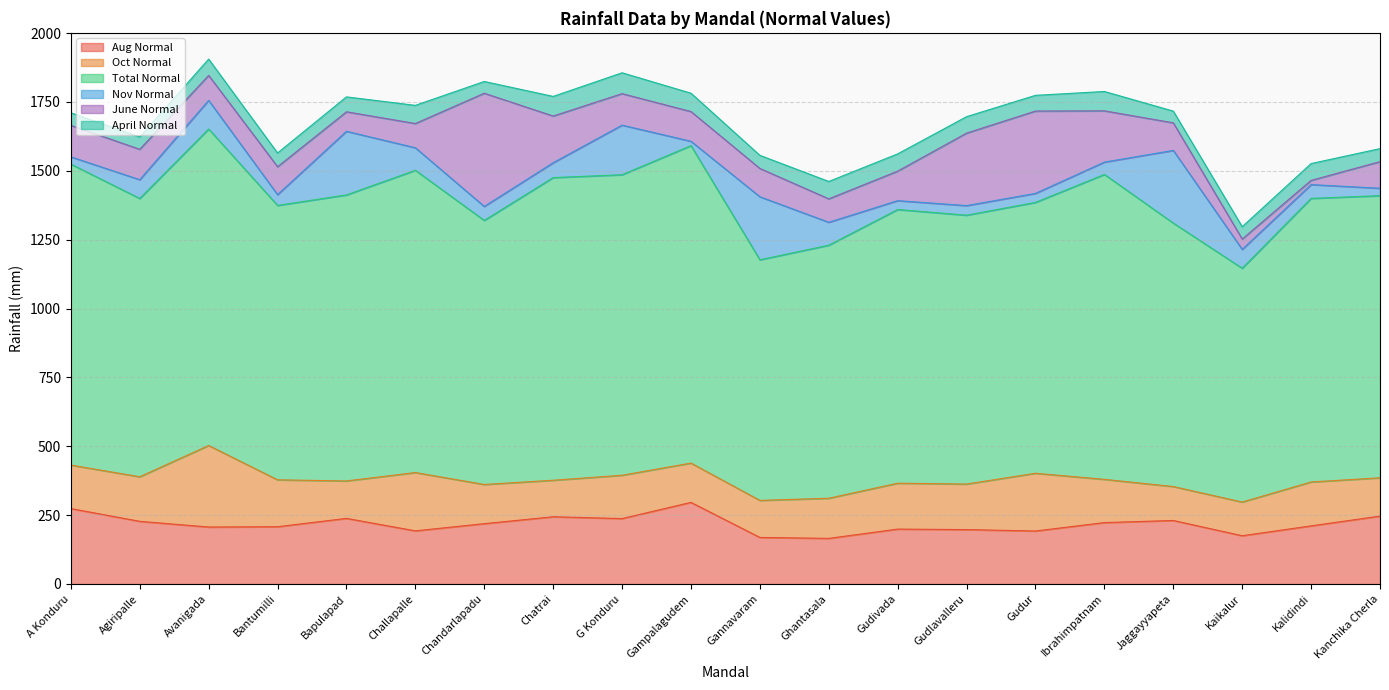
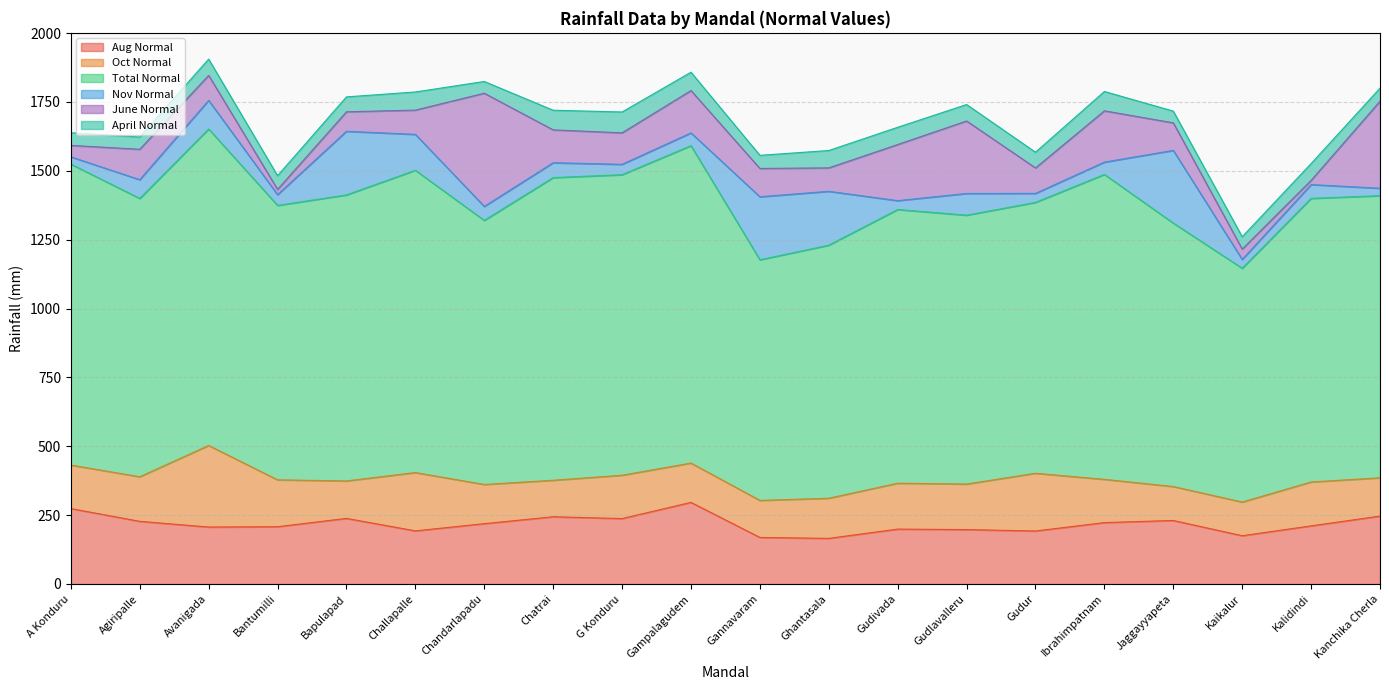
June Normal, A Konduru: 110 -> 40
June Normal, Bantumilli: 100 -> 20
Nov Normal, Challapalle: 80 -> 130
June Normal, Chatrai: 170 -> 120
Nov Normal, G Konduru: 180 -> 40
Nov Normal, Gampalagudem: 20 -> 50
June Normal, Gampalagudem: 110 -> 150
Nov Normal, Ghantasala: 80 -> 200
June Normal, Gudivada: 110 -> 200
Nov Normal, Gudlavalleru: 30 -> 80
June Normal, Gudur: 300 -> 90
Nov Normal, Kaikalur: 70 -> 30
June Normal, Kanchika Cherla: 100 -> 320
